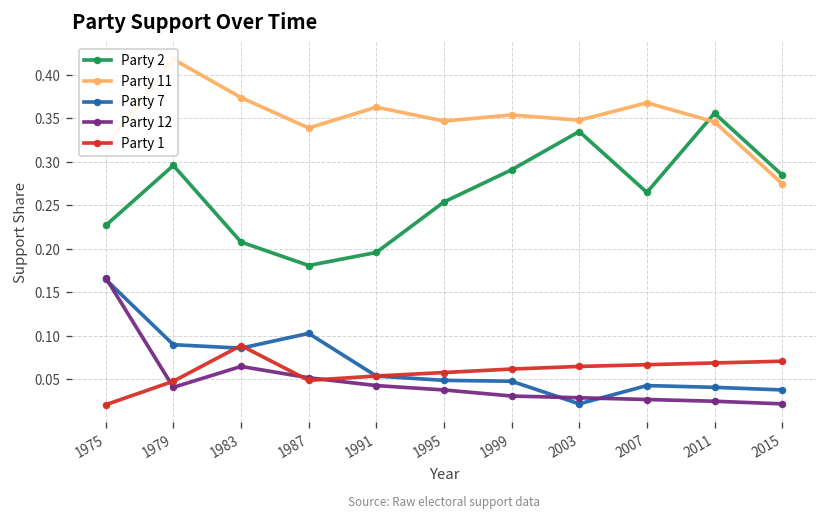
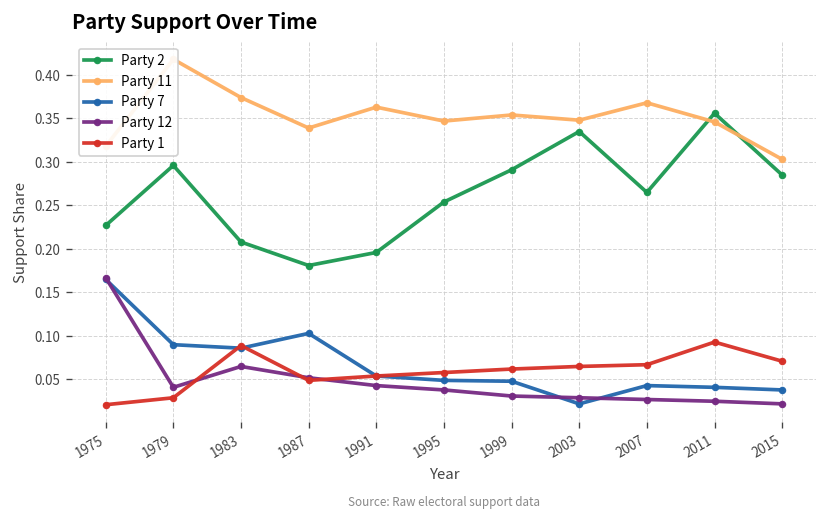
Party 1, 1979: 0.05 -> 0.03
Party 1, 2011: 0.07 -> 0.09
Party 11, 2015: 0.28 -> 0.30
